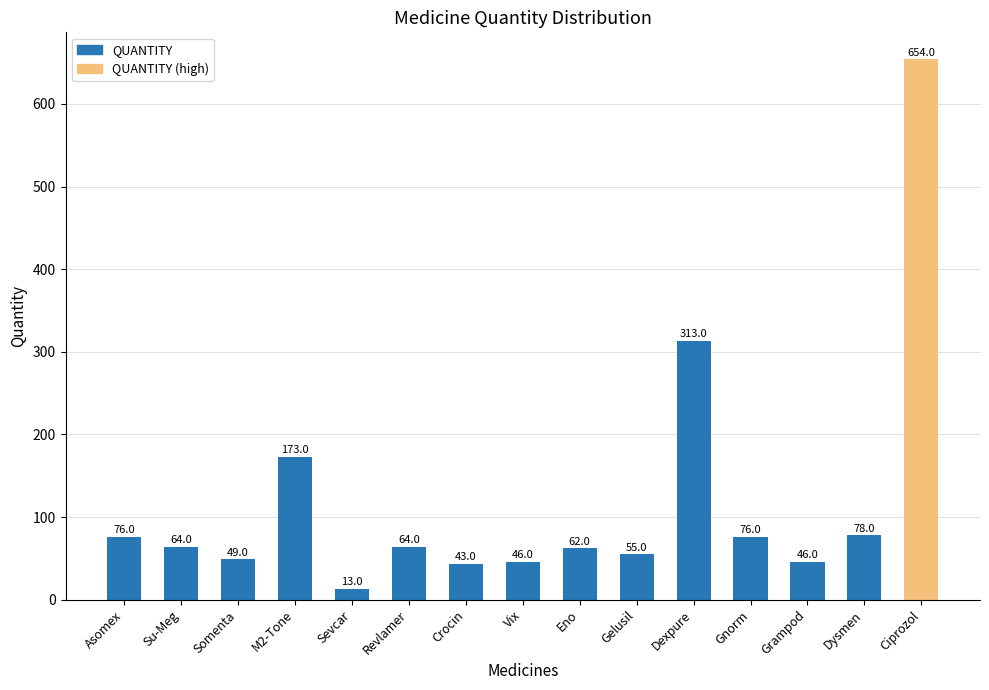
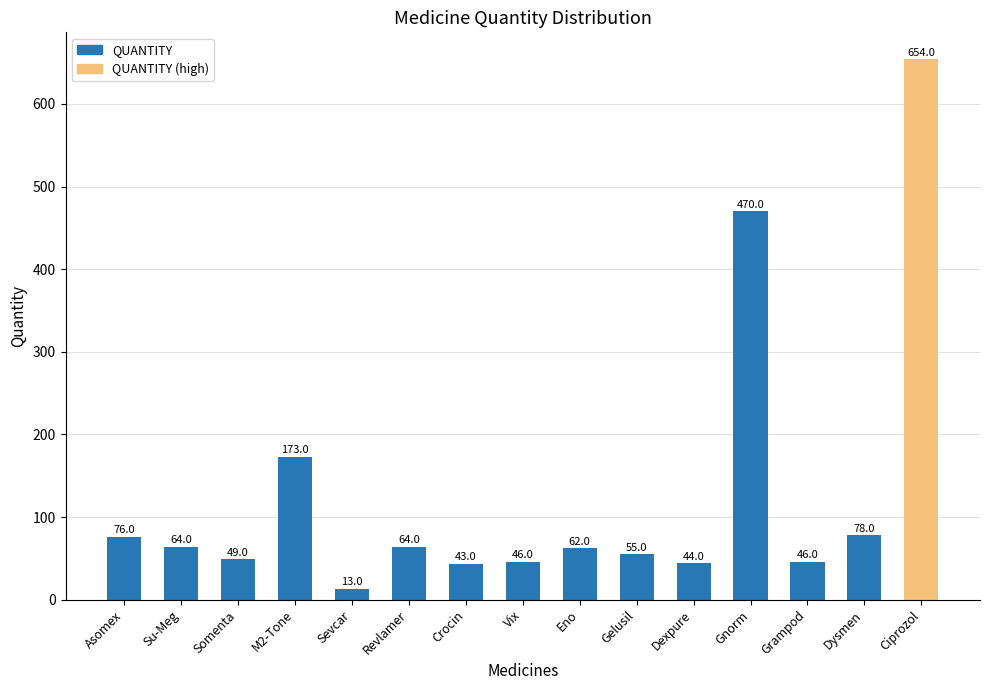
Dexpure: 313.0 -> 44.0
Gnorm: 76.0 -> 470.0
